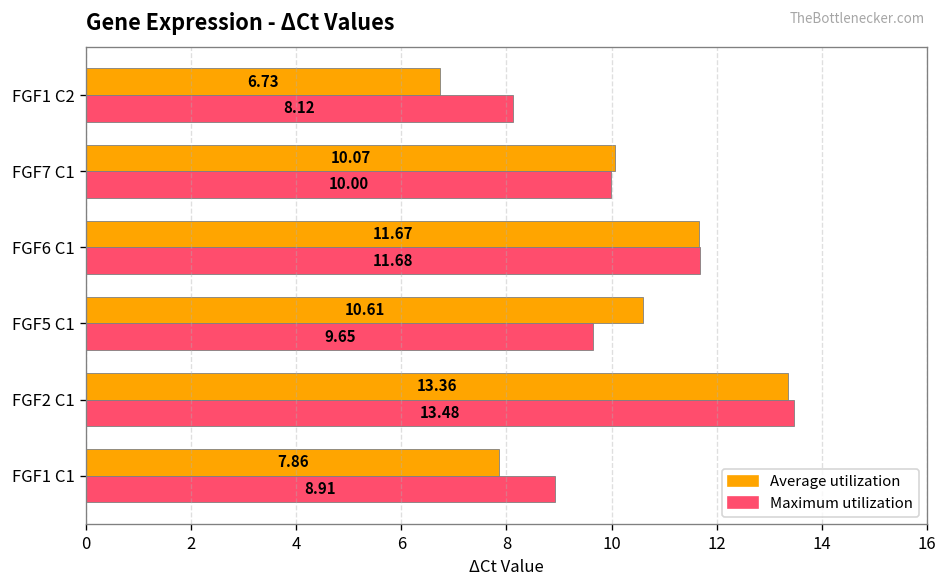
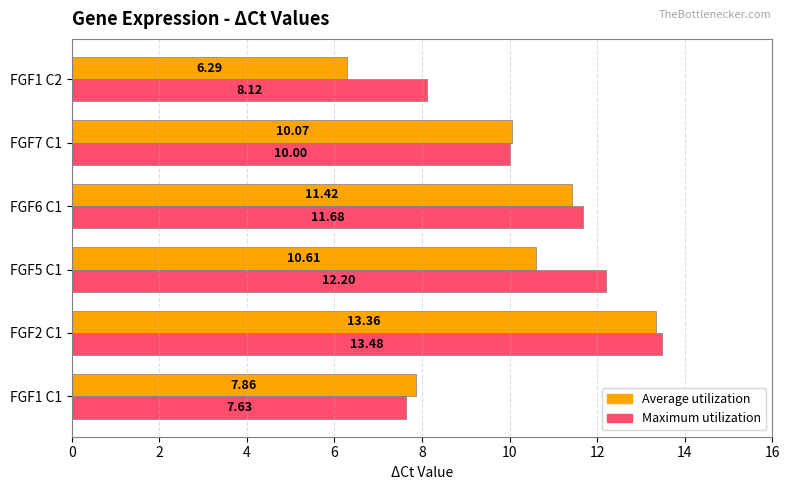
Average utilization, FGF1 C2: 6.73 -> 6.29
Average utilization, FGF6 C1: 11.67 -> 11.42
Maximum utilization, FGF5 C1: 9.65 -> 12.20
Maximum utilization, FGF1 C1: 8.91 -> 7.63
